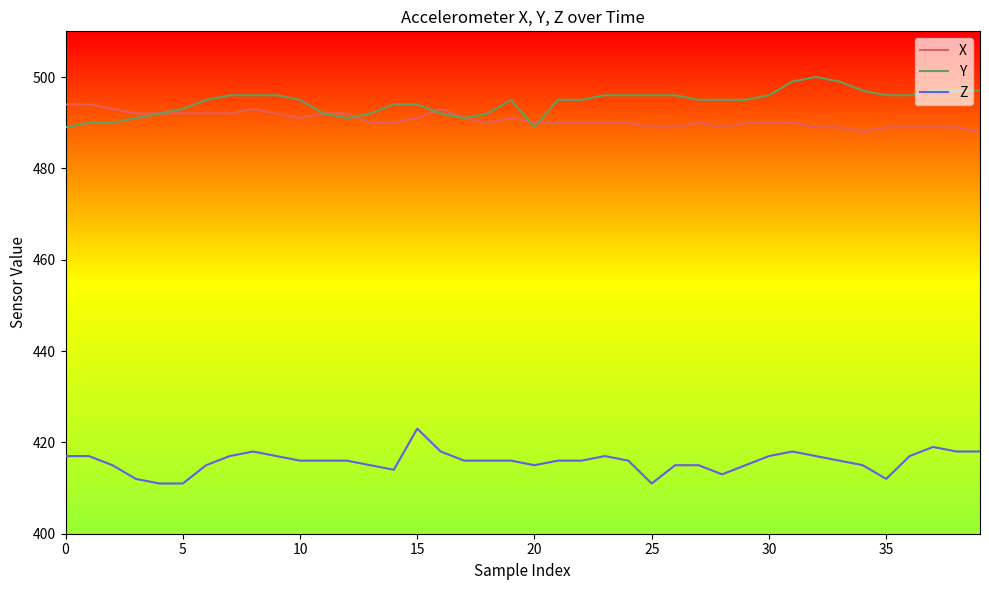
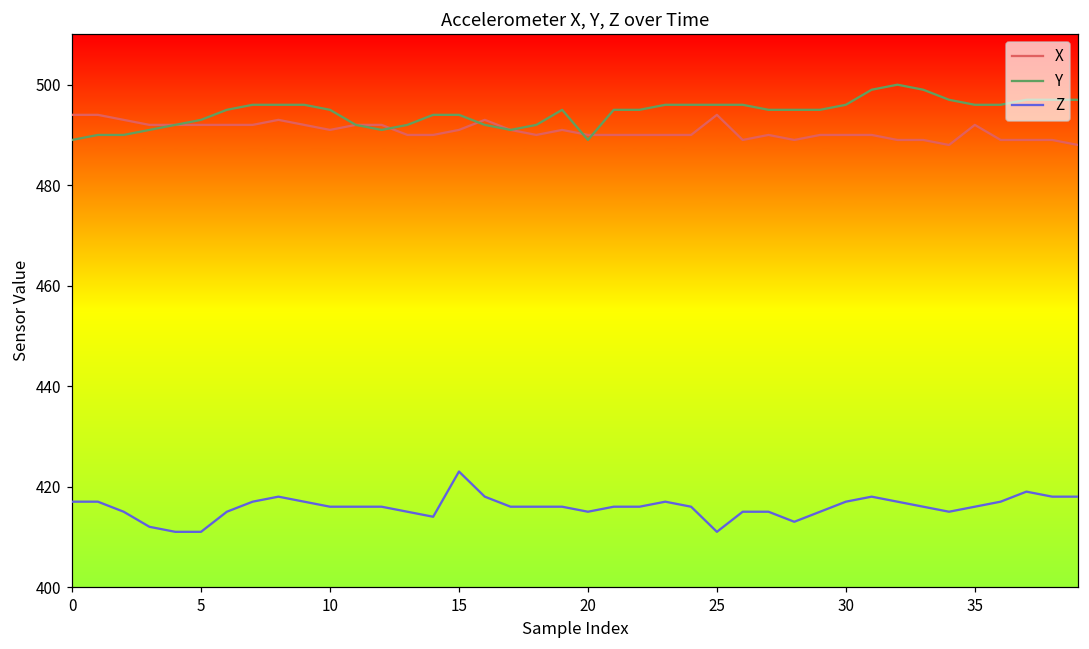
X, 25: 489 -> 494
X, 35: 489 -> 492
Z, 35: 412 -> 416
